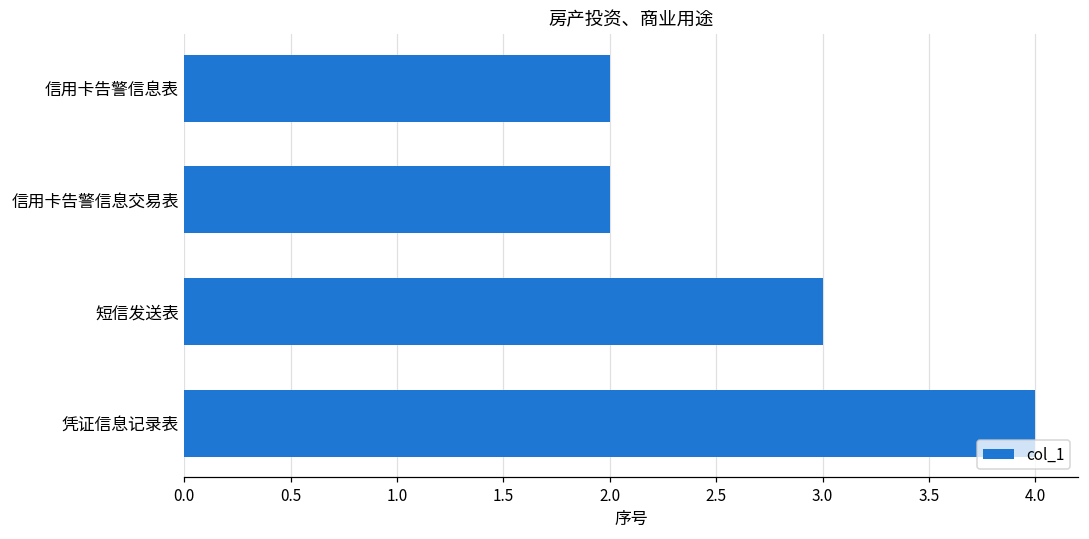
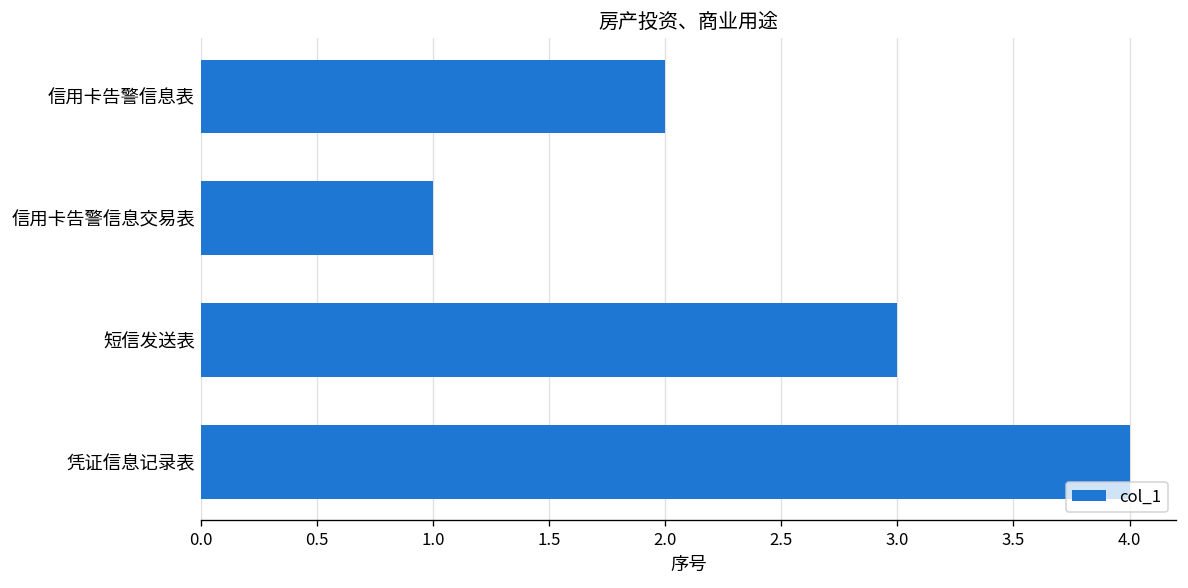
信用卡告警信息交易表: 2 -> 1
